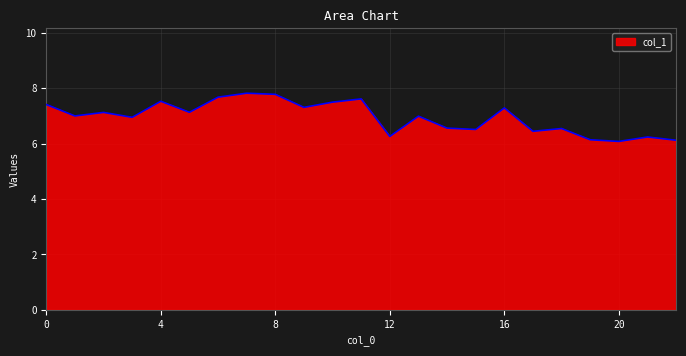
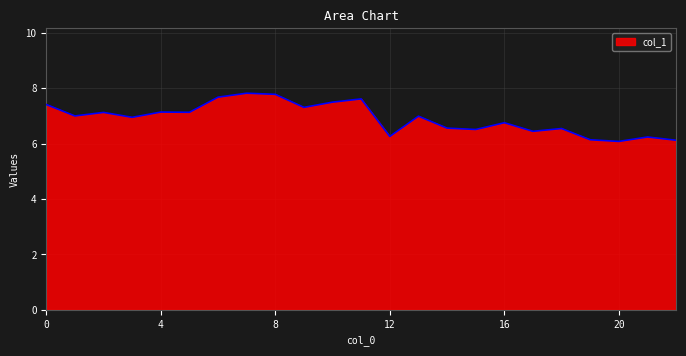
4: 7.5 -> 7.1
16: 7.3 -> 6.8
